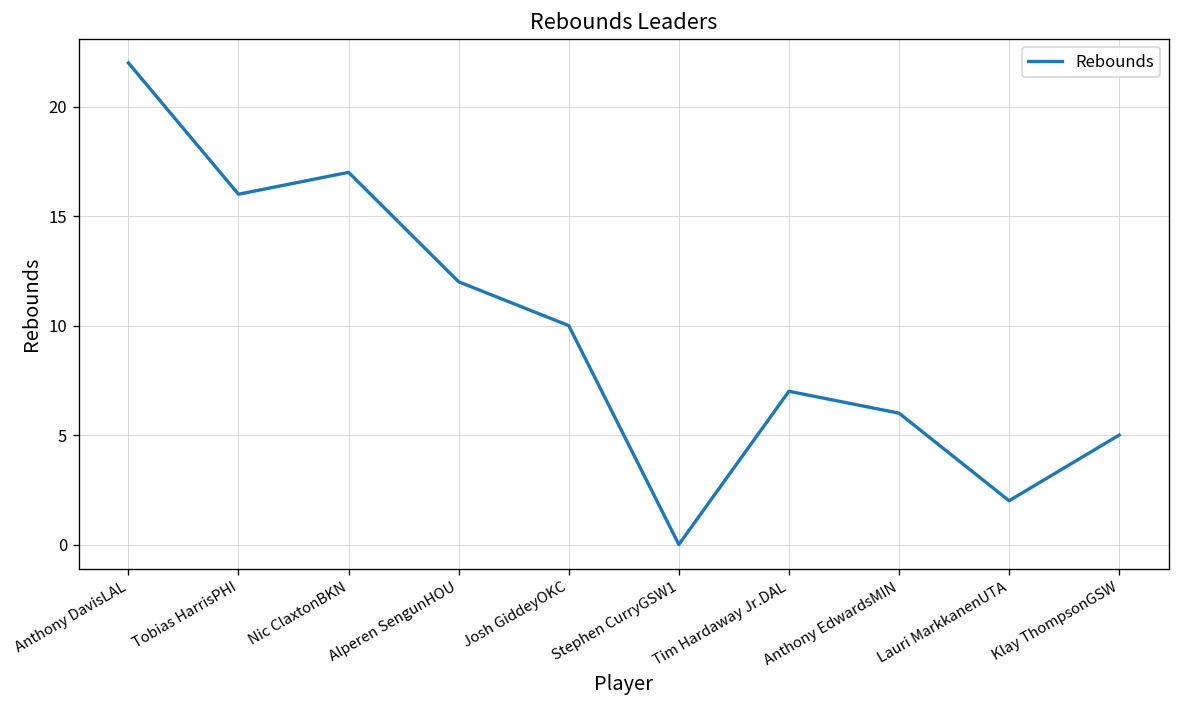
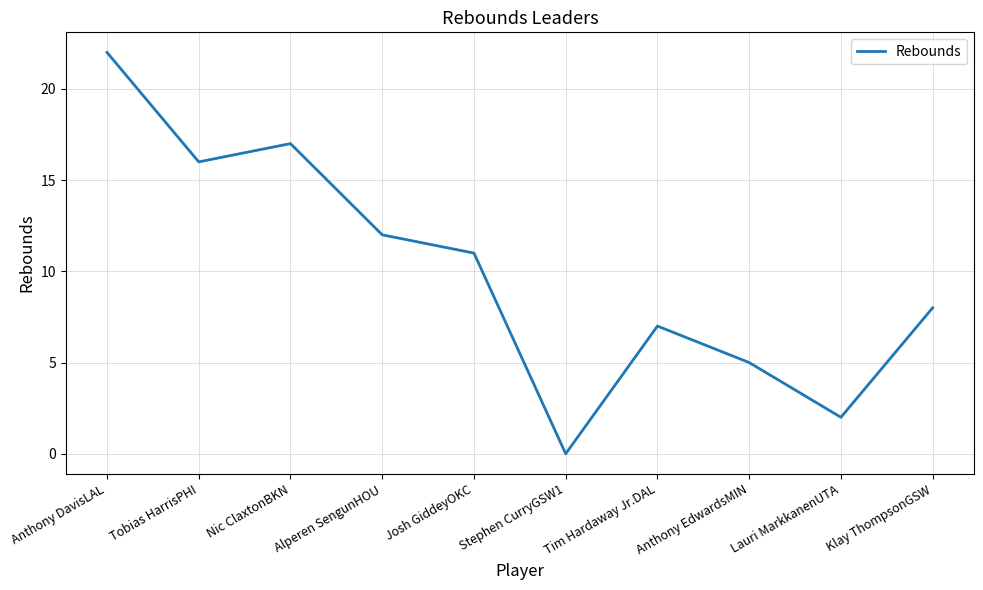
Josh GiddeyOKC: 10 -> 11
Anthony EdwardsMIN: 6 -> 5
Klay ThompsonGSW: 5 -> 8
